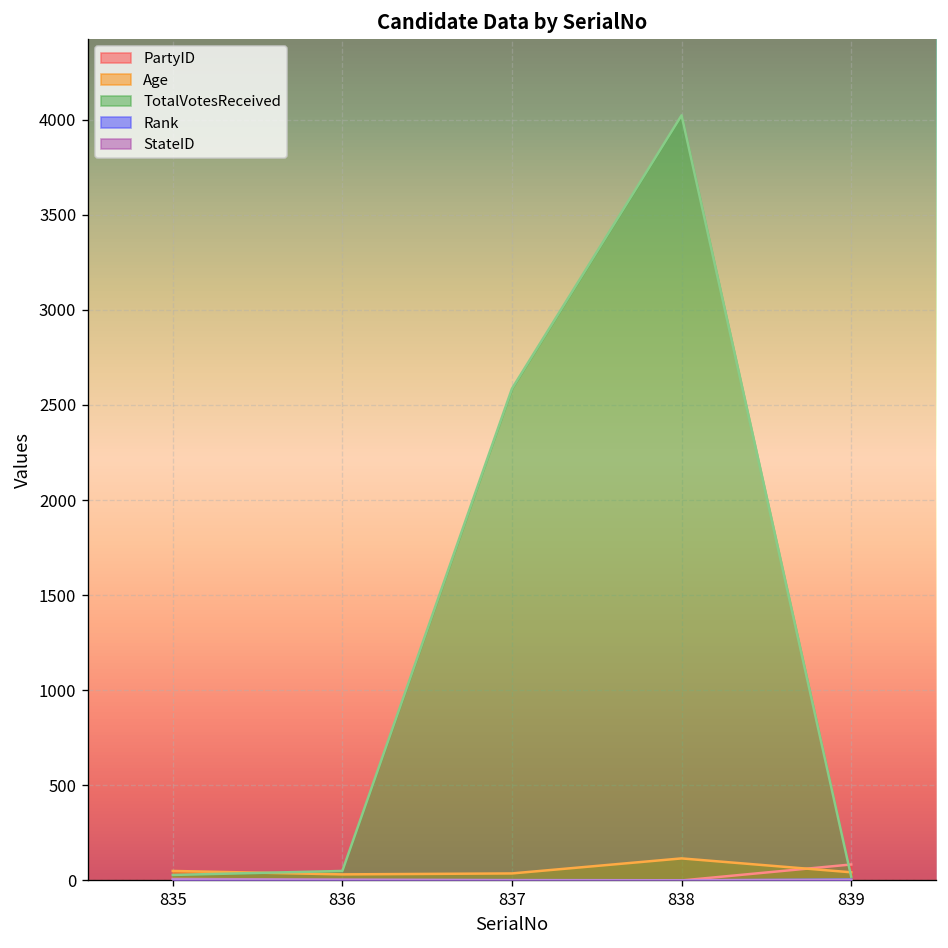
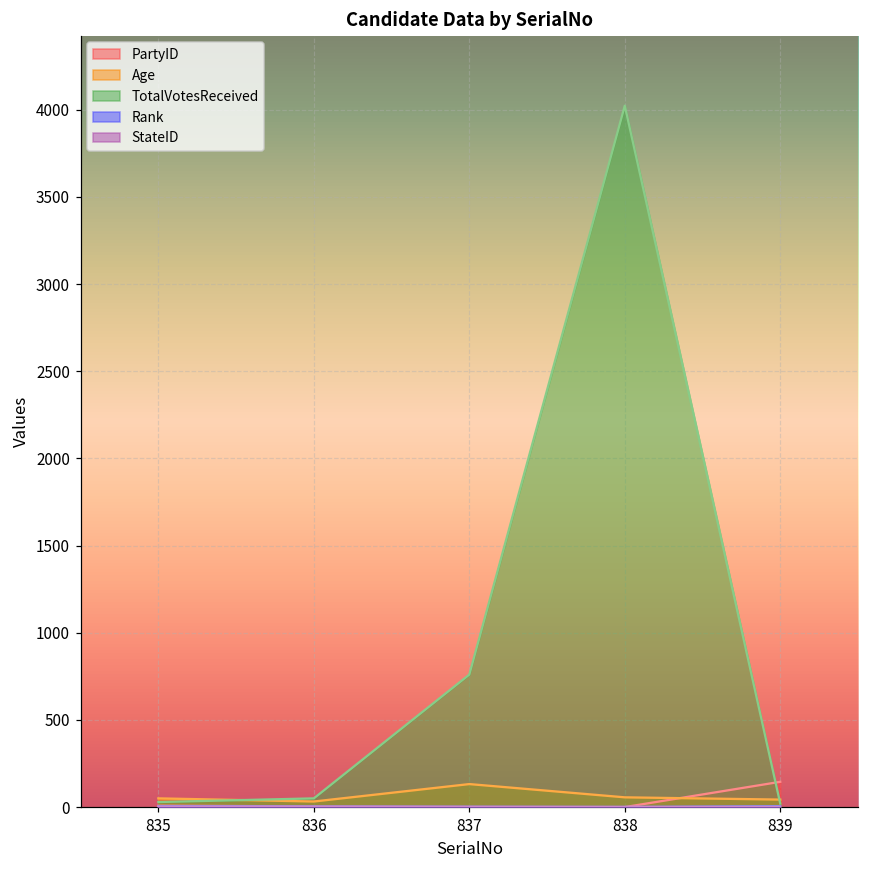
Age, 837: 40 -> 130
TotalVotesReceived, 837: 2590 -> 760
Age, 838: 120 -> 60
PartyID, 839: 80 -> 150
